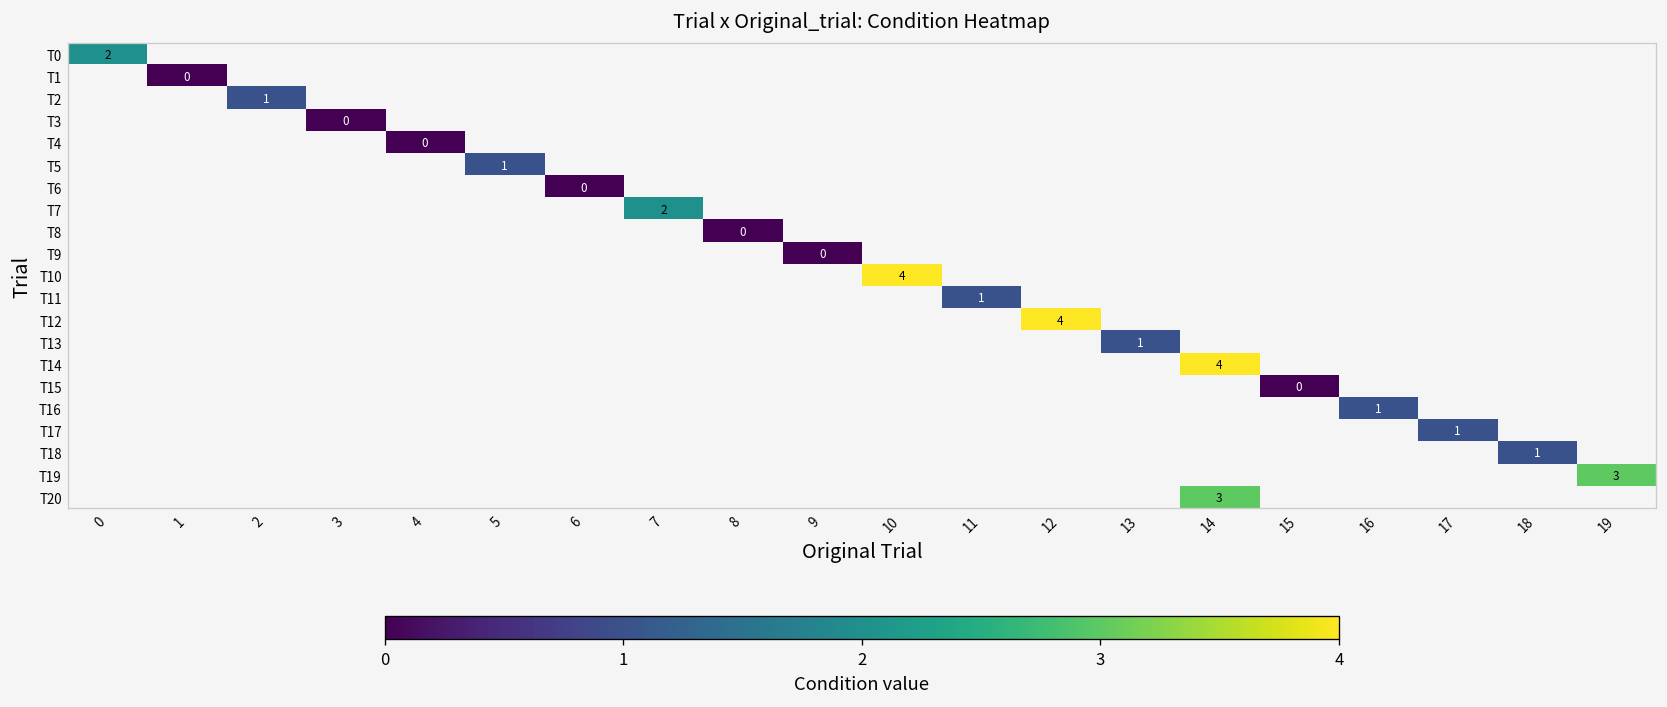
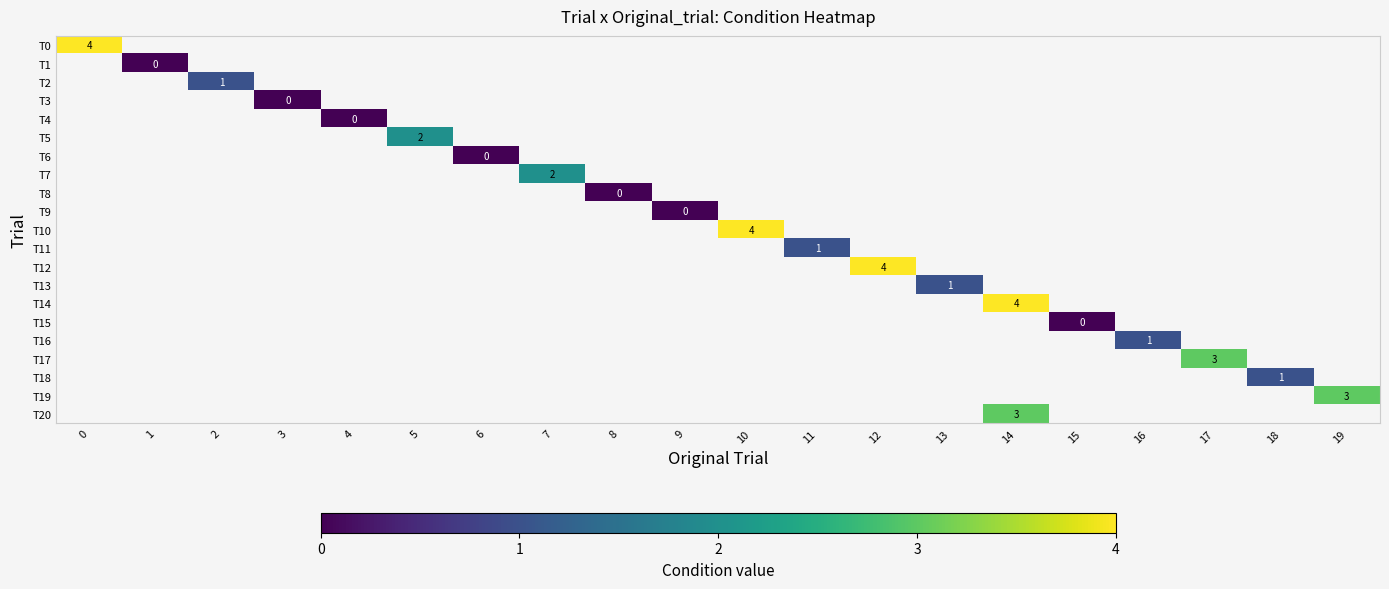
T0, 0: 2 -> 4
T5, 5: 1 -> 2
T17, 17: 1 -> 3
